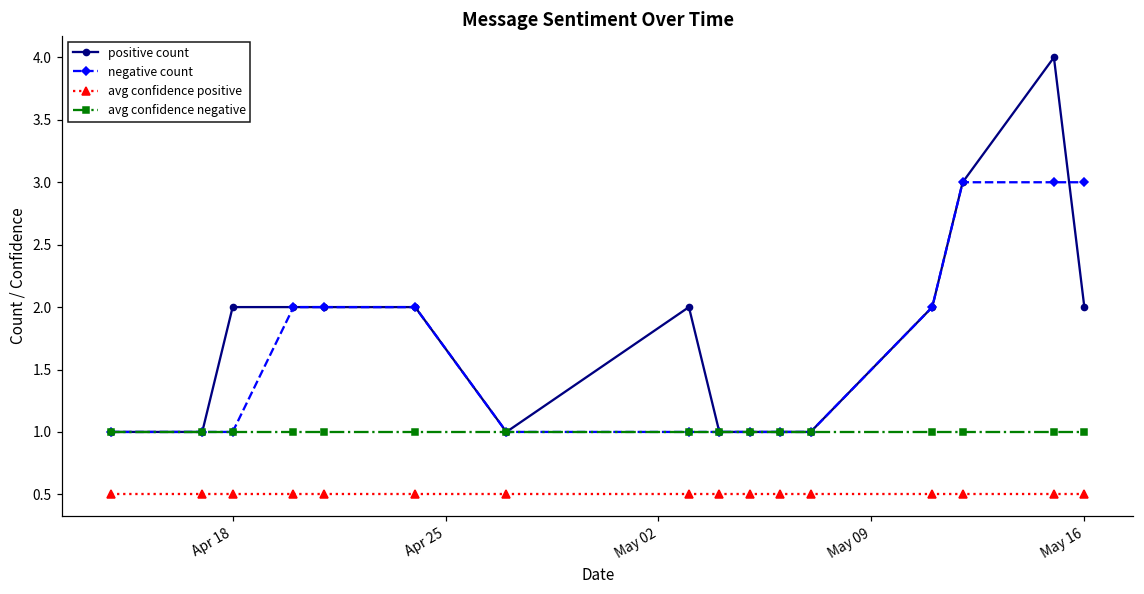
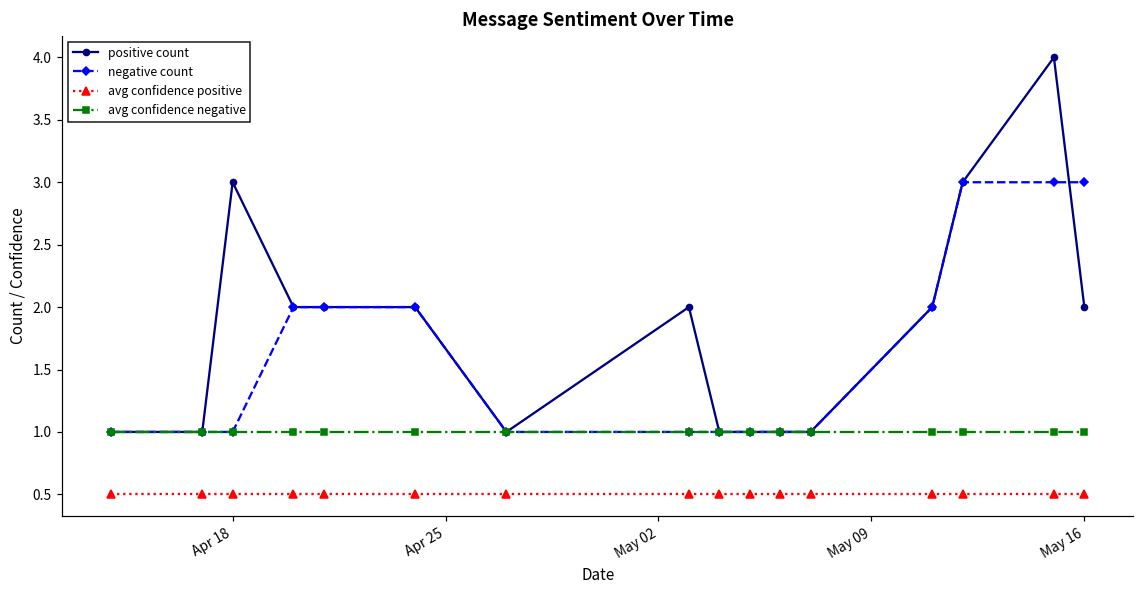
positive count, Apr 18: 2 -> 3
